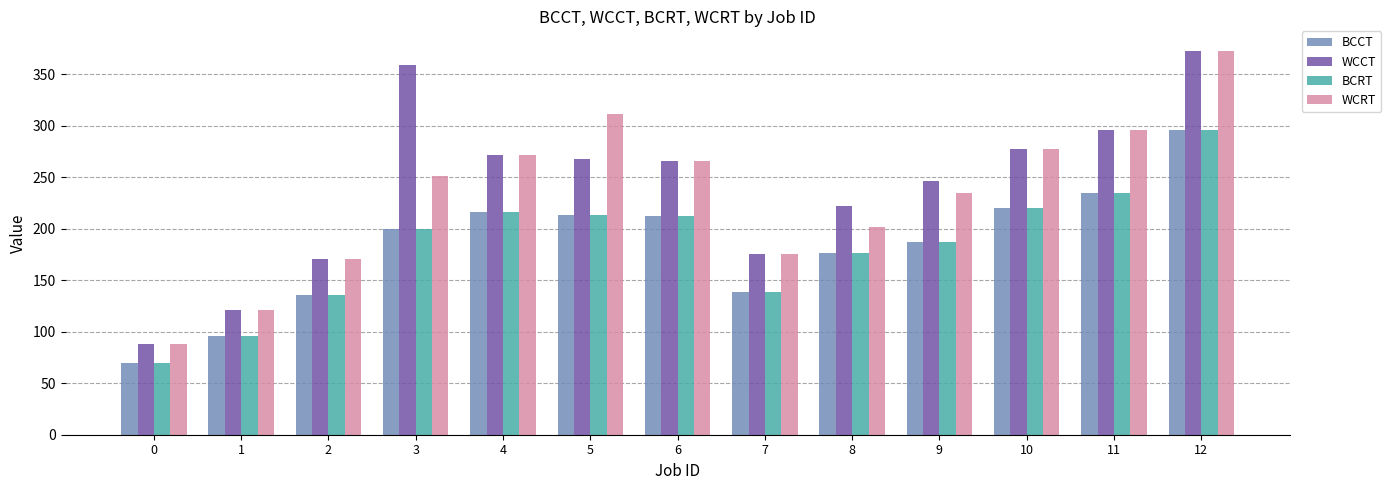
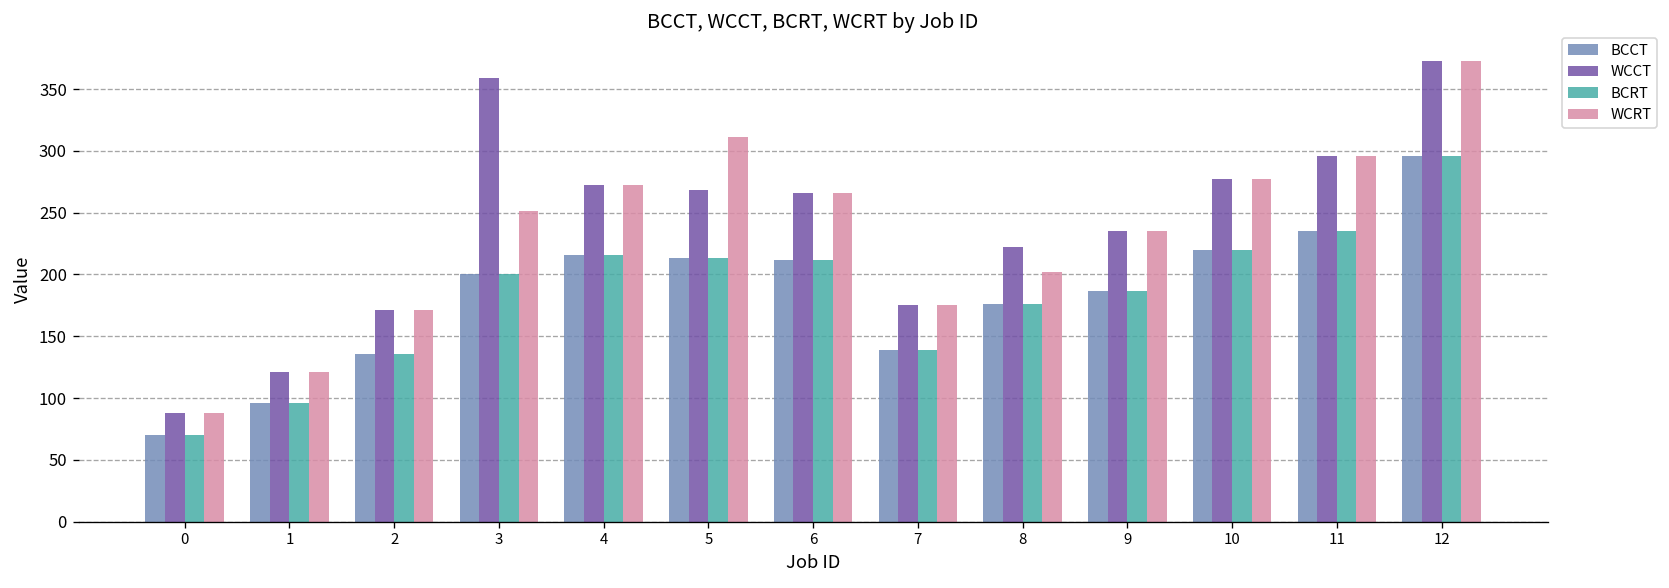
WCCT, 9: 246 -> 235
